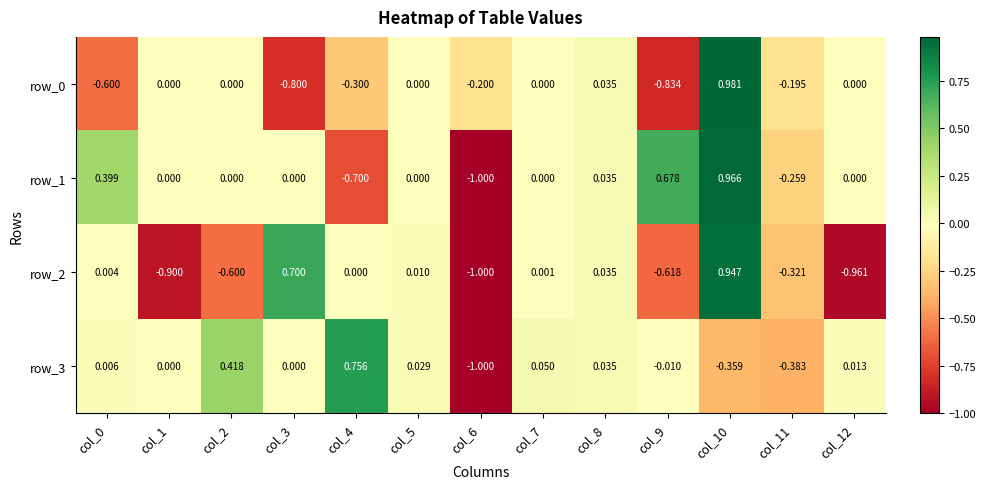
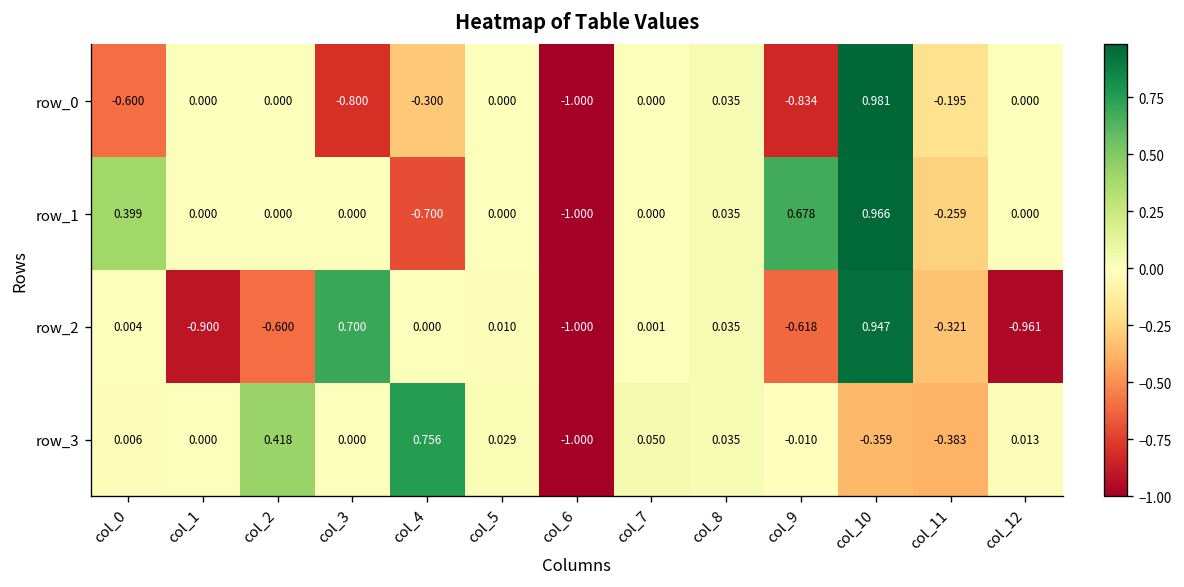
row_0, col_6: -0.200 -> -1.000
